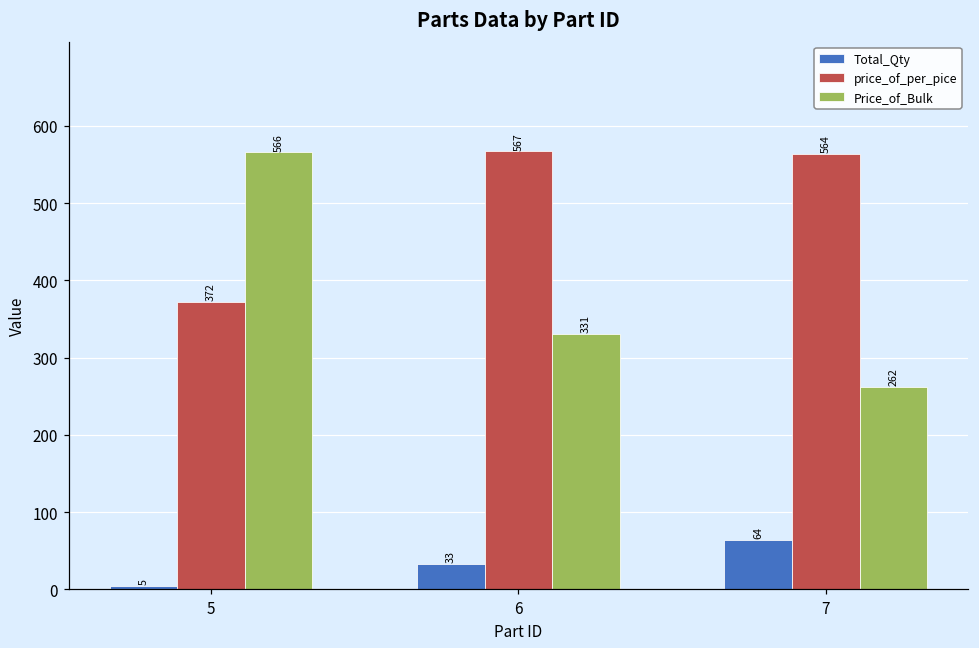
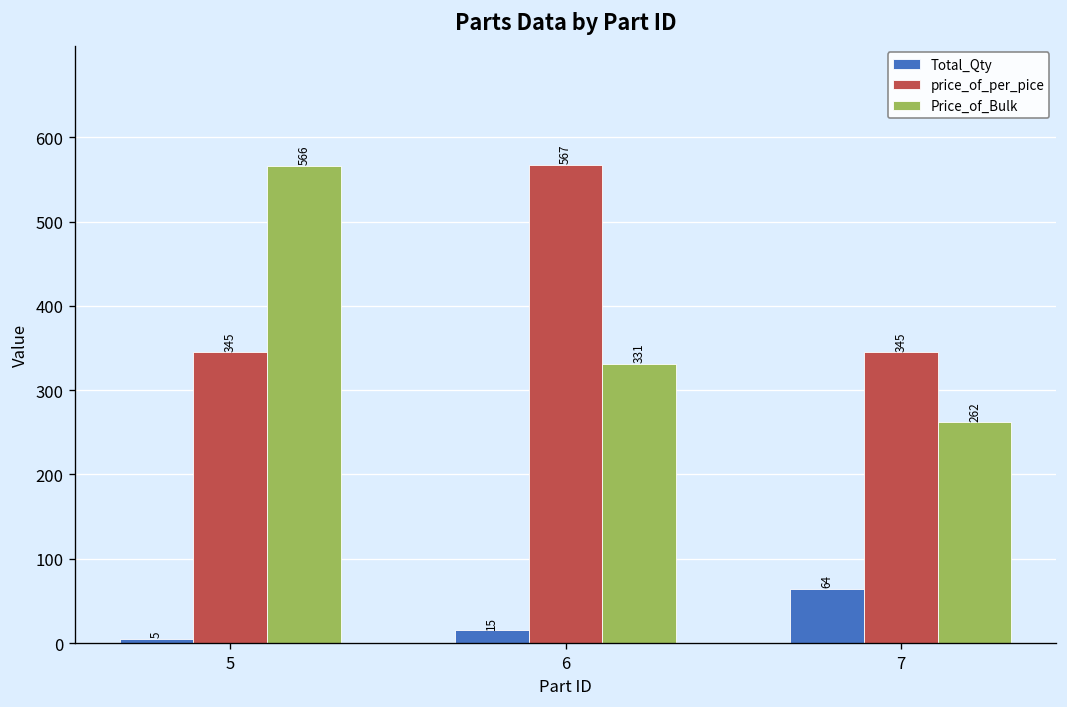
price_of_per_pice, 5: 372 -> 345
Total_Qty, 6: 33 -> 15
price_of_per_pice, 7: 564 -> 345
